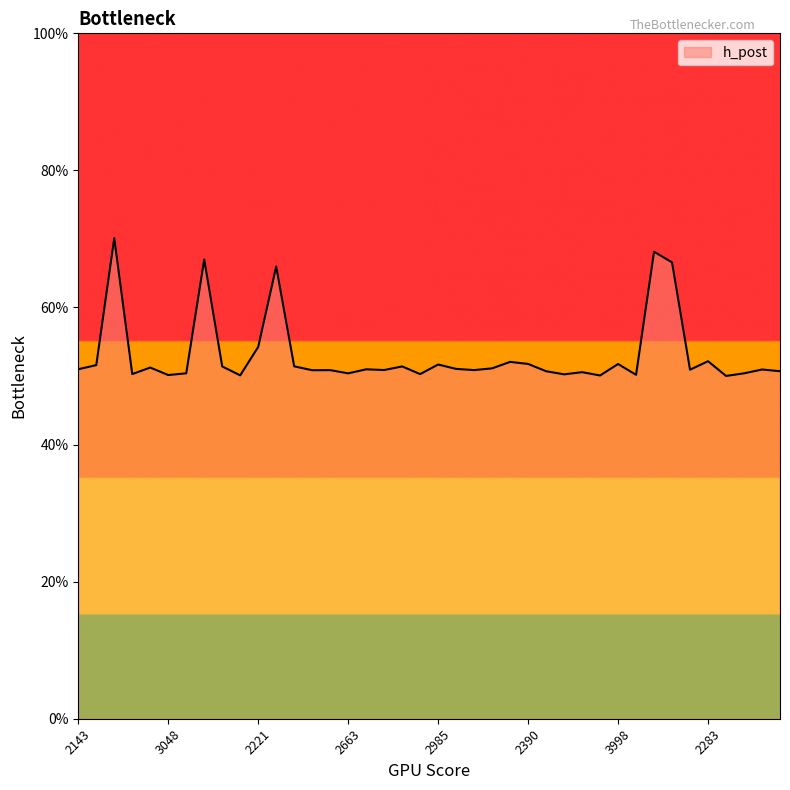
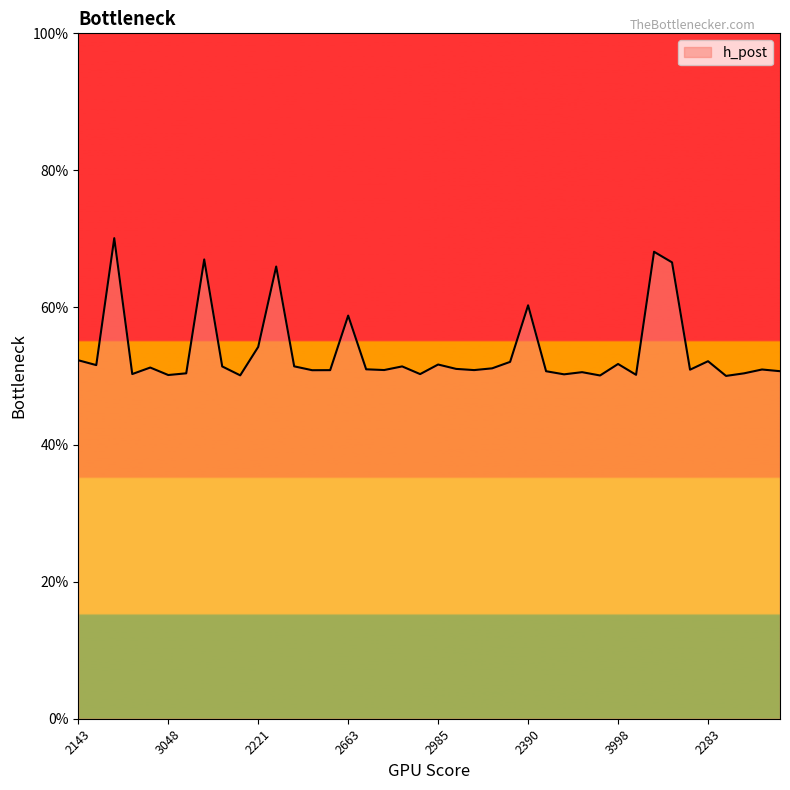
2143: 51% -> 52%
2663: 50% -> 59%
2390: 52% -> 60%
